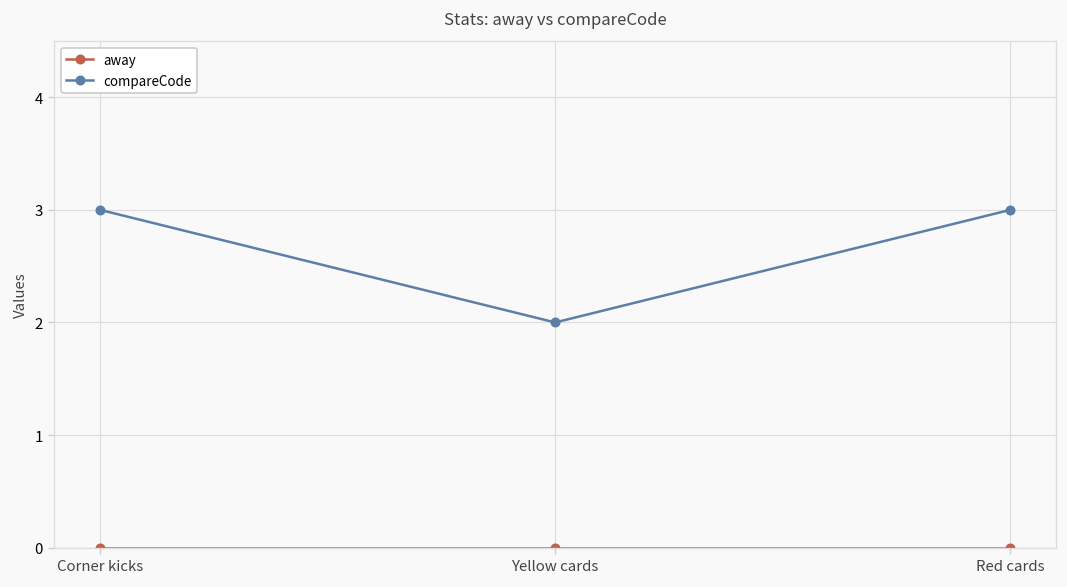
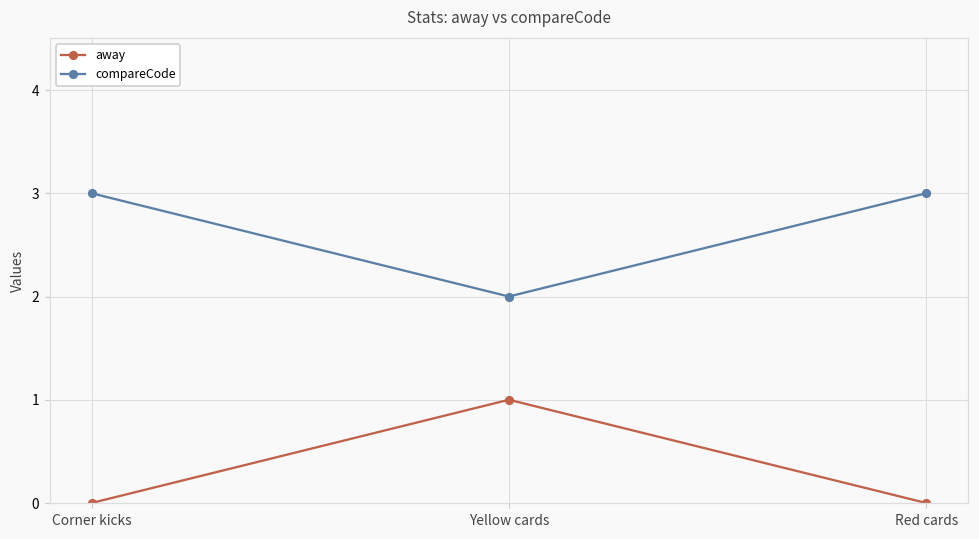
away, Yellow cards: 0 -> 1
